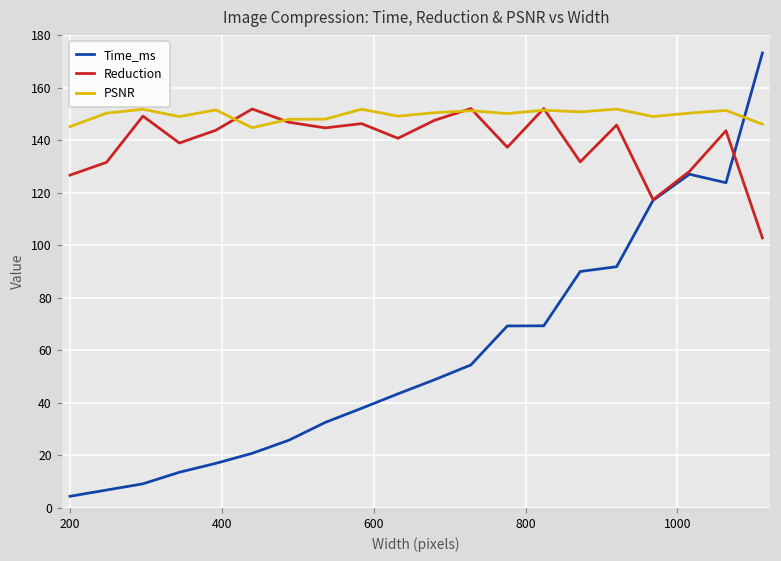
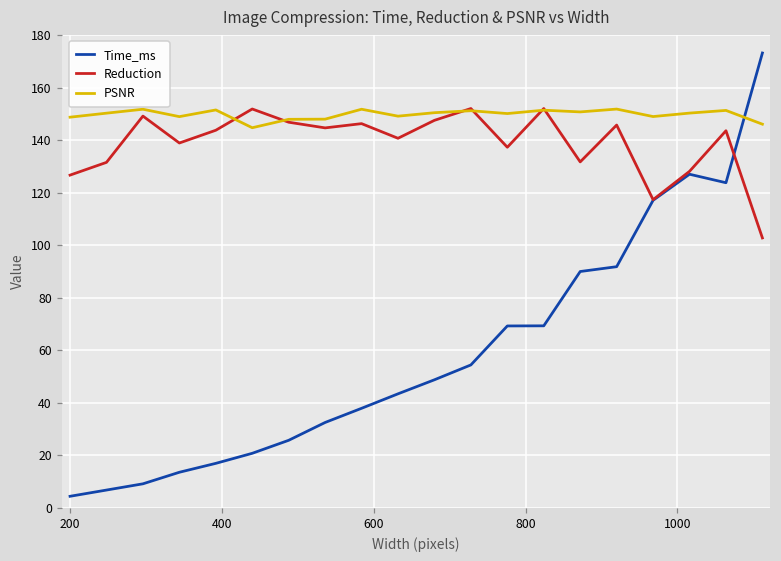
PSNR, 200: 145 -> 149
